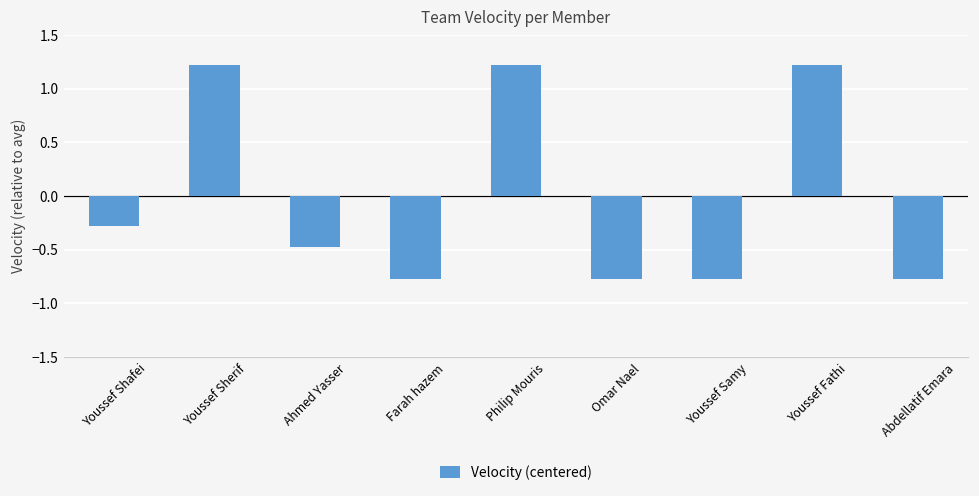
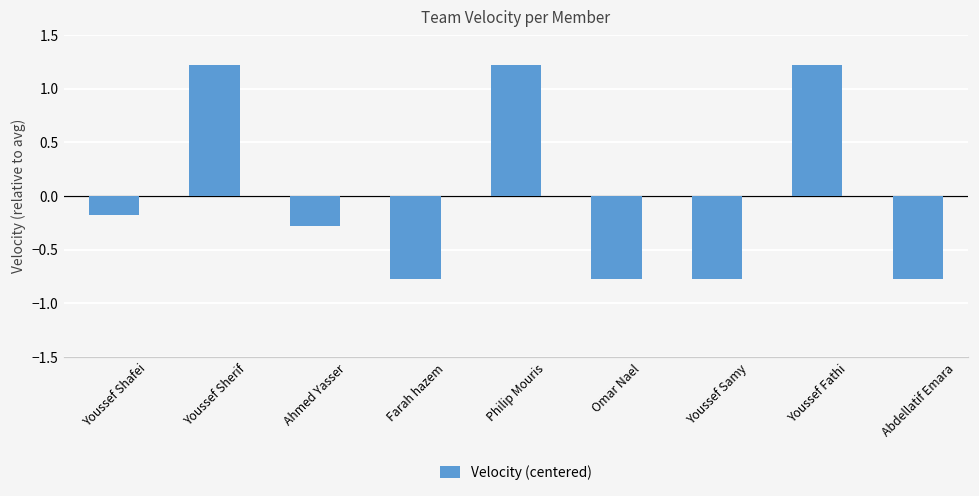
Youssef Shafei: -0.3 -> -0.2
Ahmed Yasser: -0.5 -> -0.3
